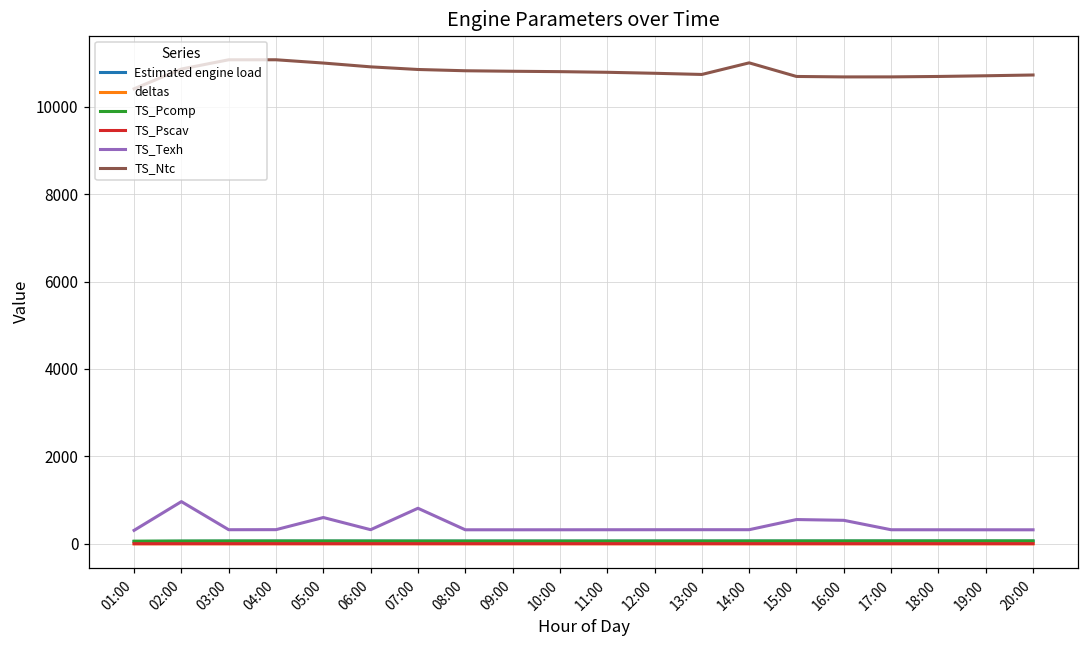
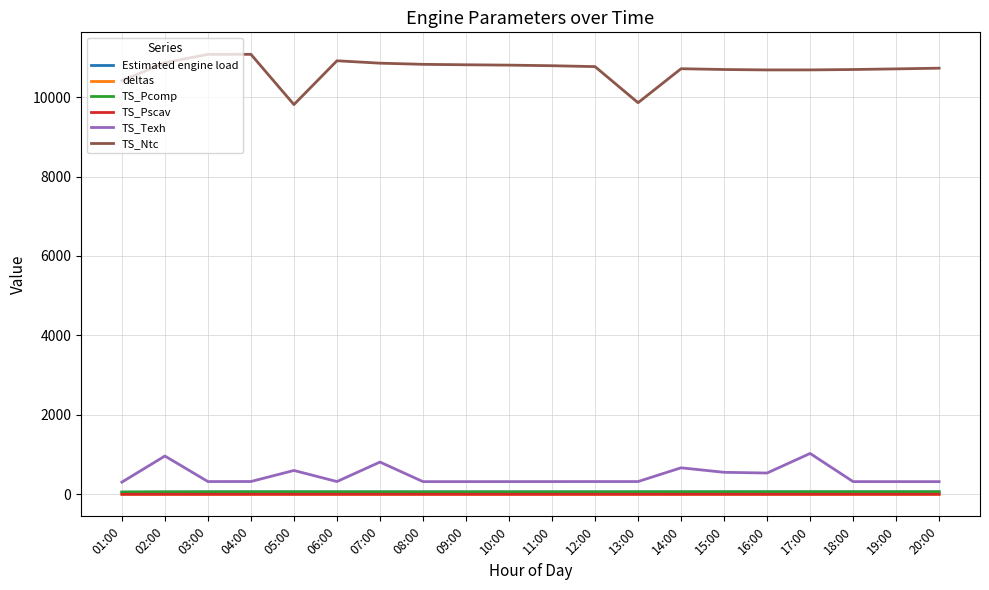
TS_Ntc, 05:00: 11000 -> 9800
TS_Ntc, 13:00: 10700 -> 9900
TS_Texh, 14:00: 300 -> 700
TS_Ntc, 14:00: 11000 -> 10700
TS_Texh, 17:00: 300 -> 1000
